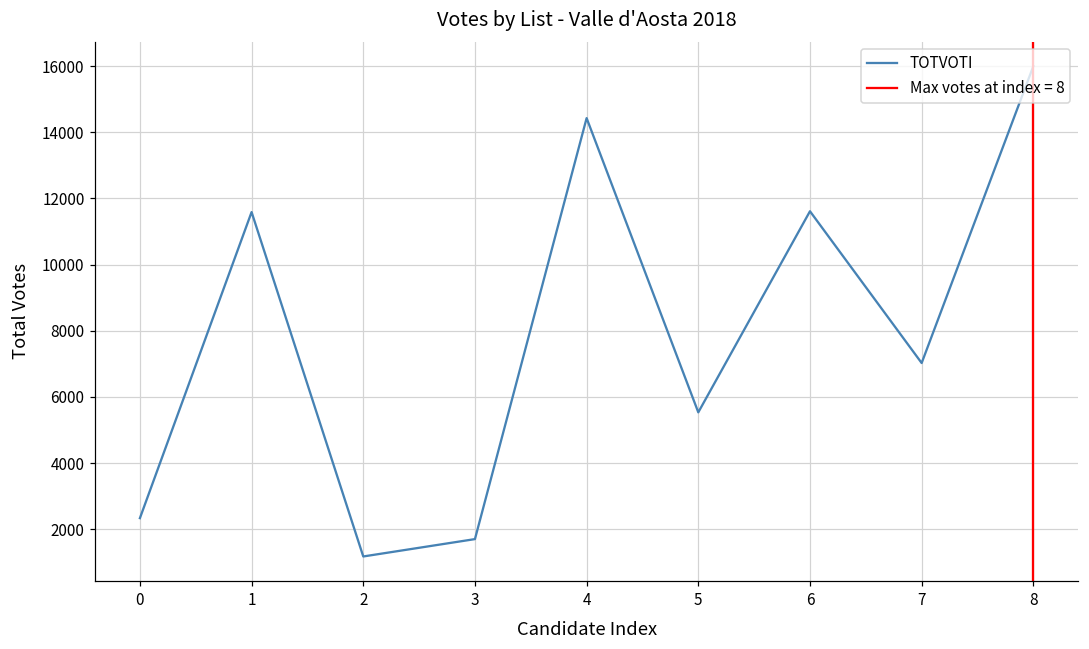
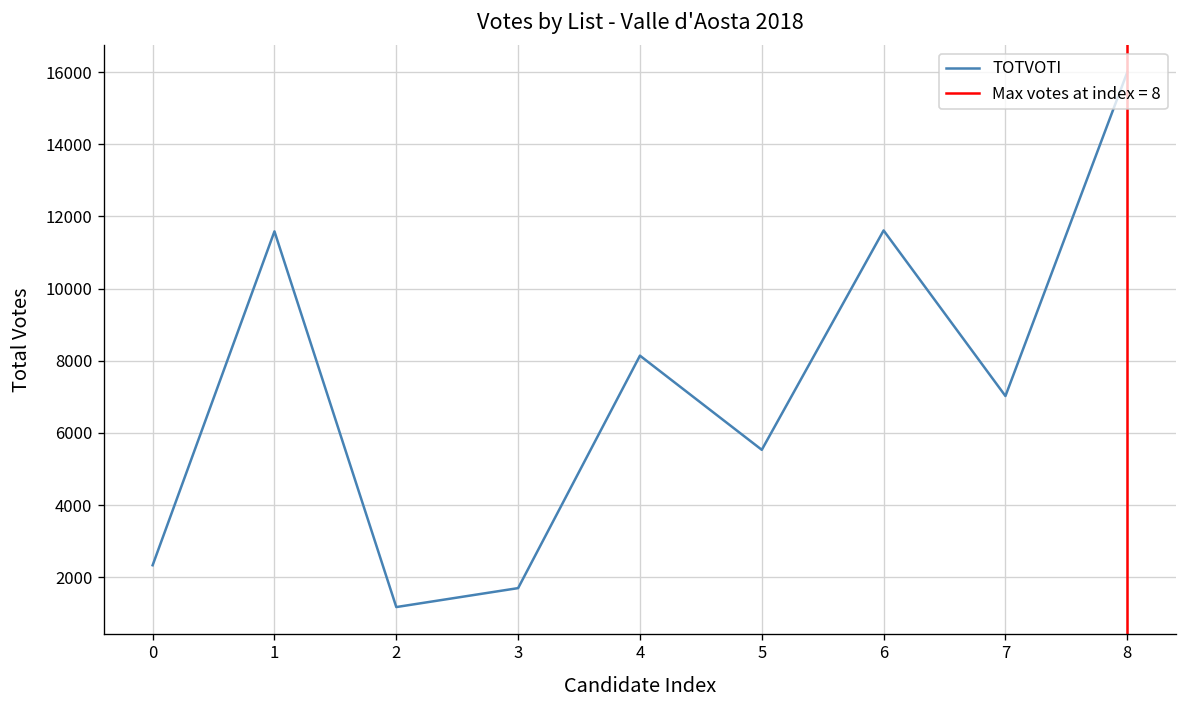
4: 14400 -> 8100
